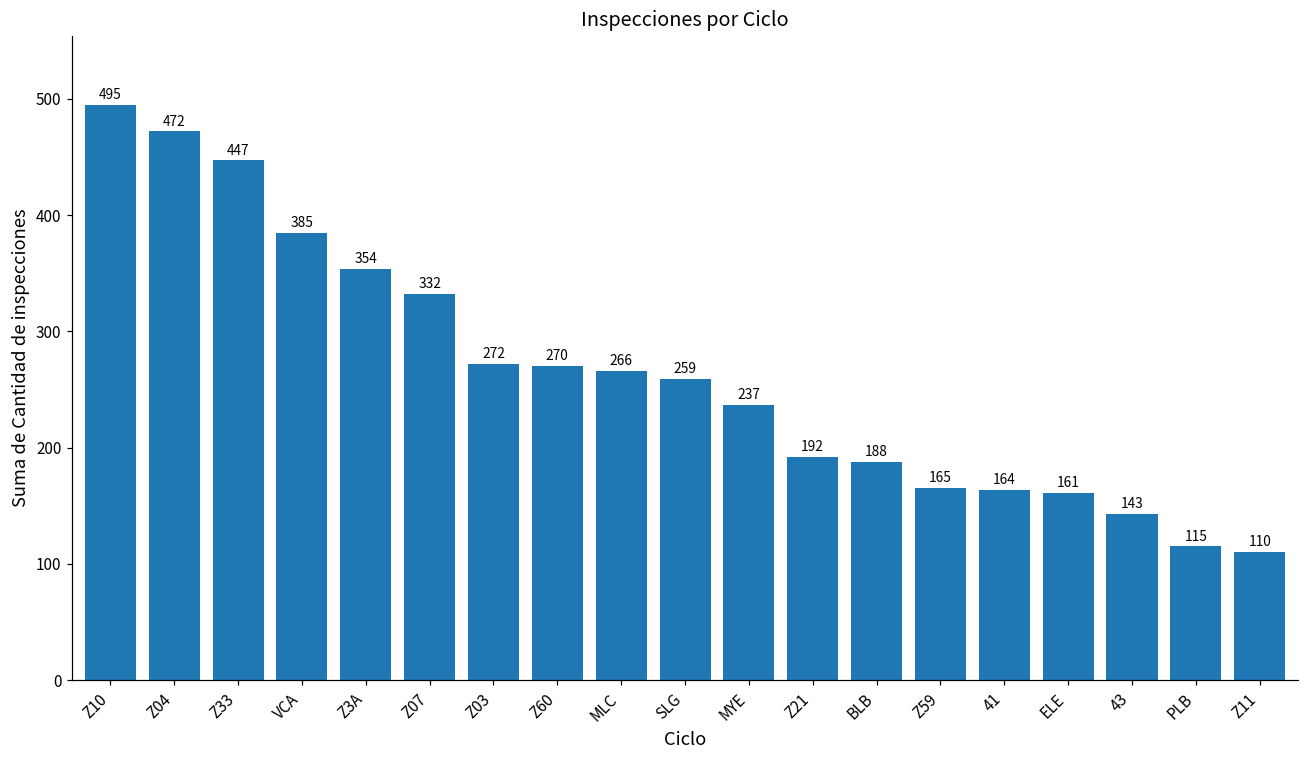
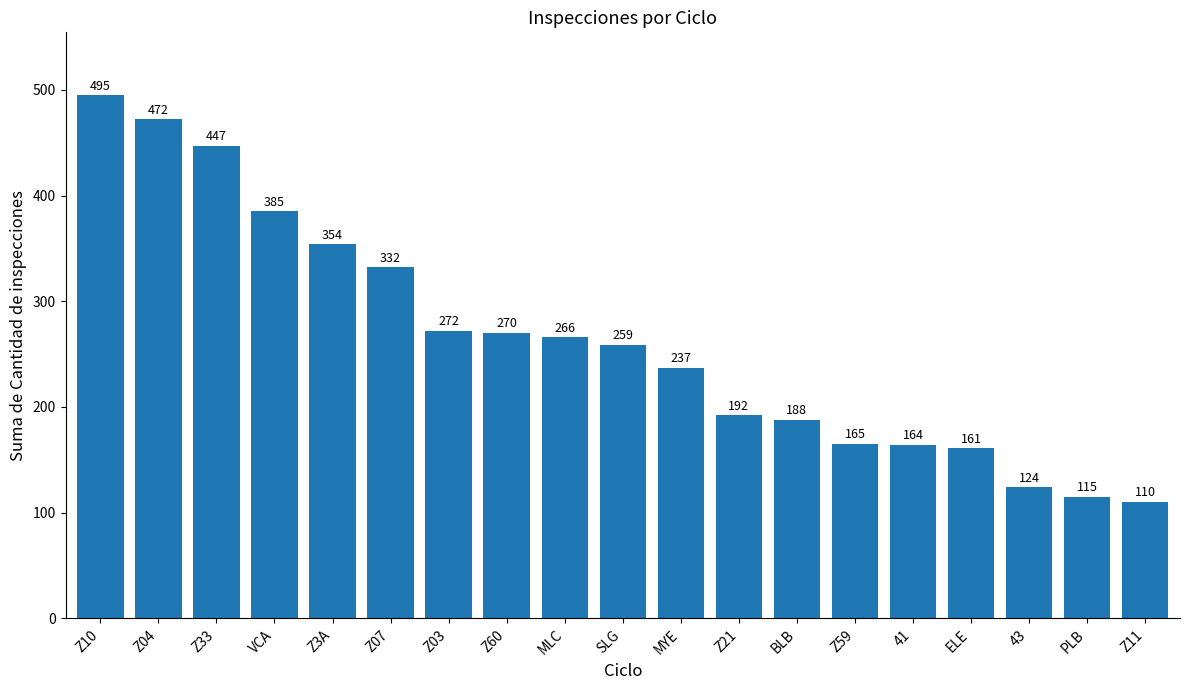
43: 143 -> 124
